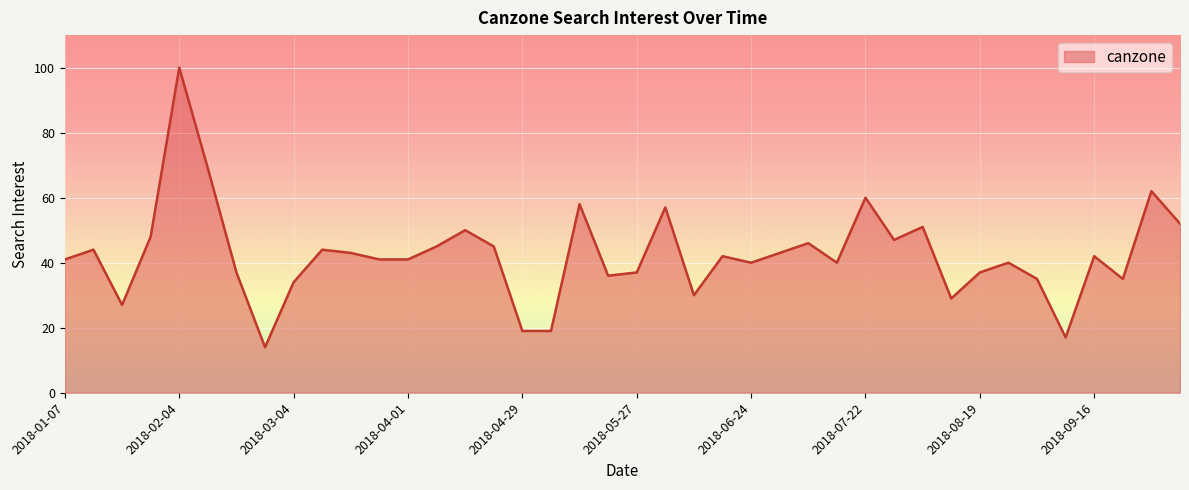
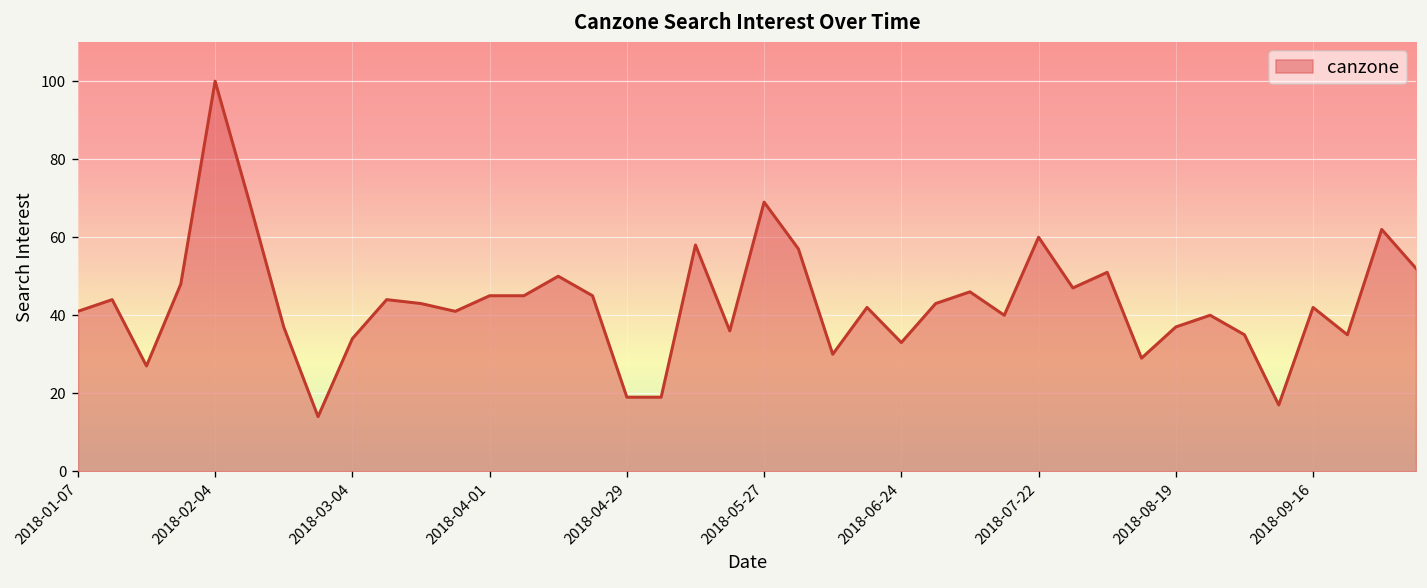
2018-04-01: 41 -> 45
2018-05-27: 37 -> 69
2018-06-24: 40 -> 33
